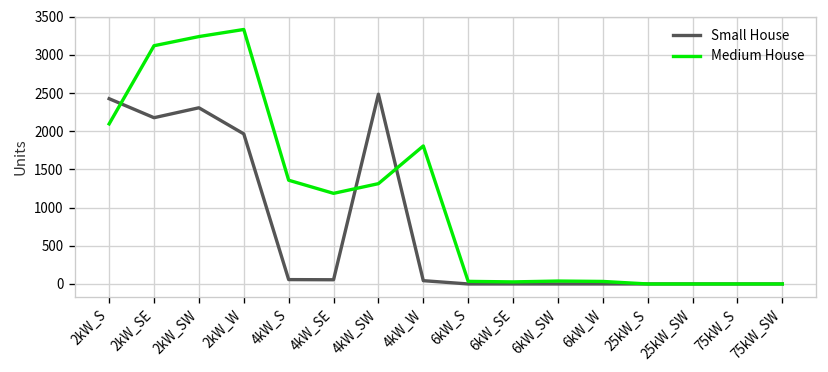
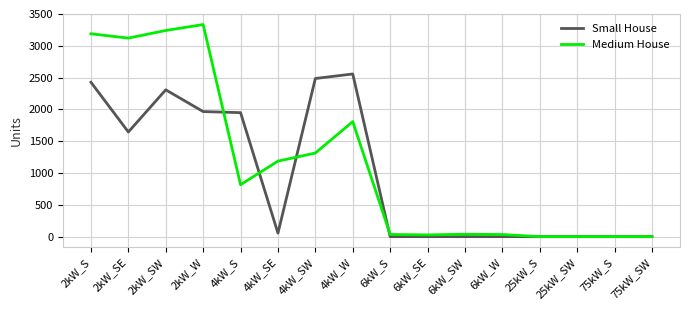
Medium House, 2kW_S: 2100 -> 3200
Small House, 2kW_SE: 2200 -> 1600
Small House, 4kW_S: 100 -> 1900
Medium House, 4kW_S: 1400 -> 800
Small House, 4kW_W: 0 -> 2600
